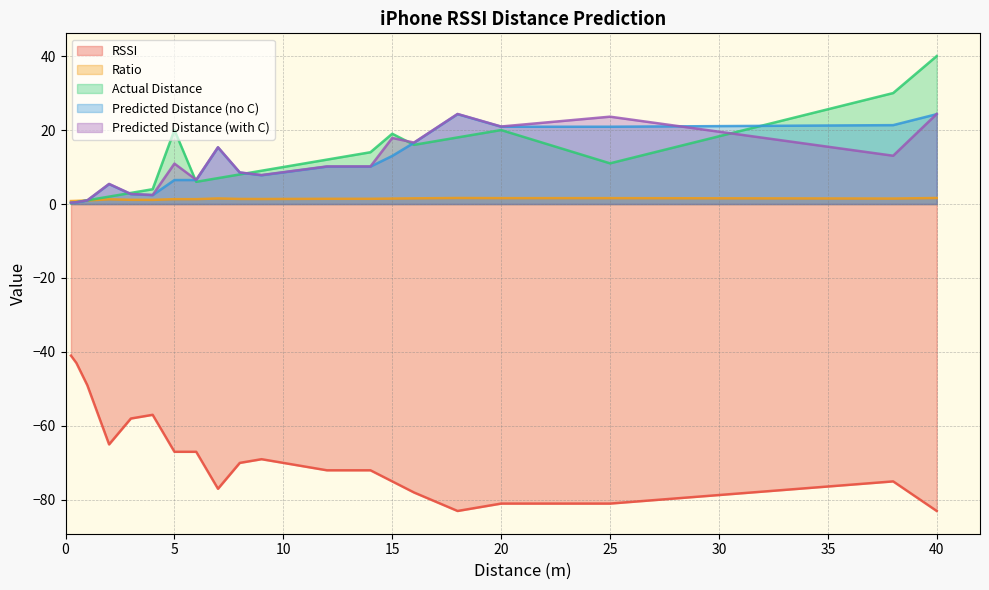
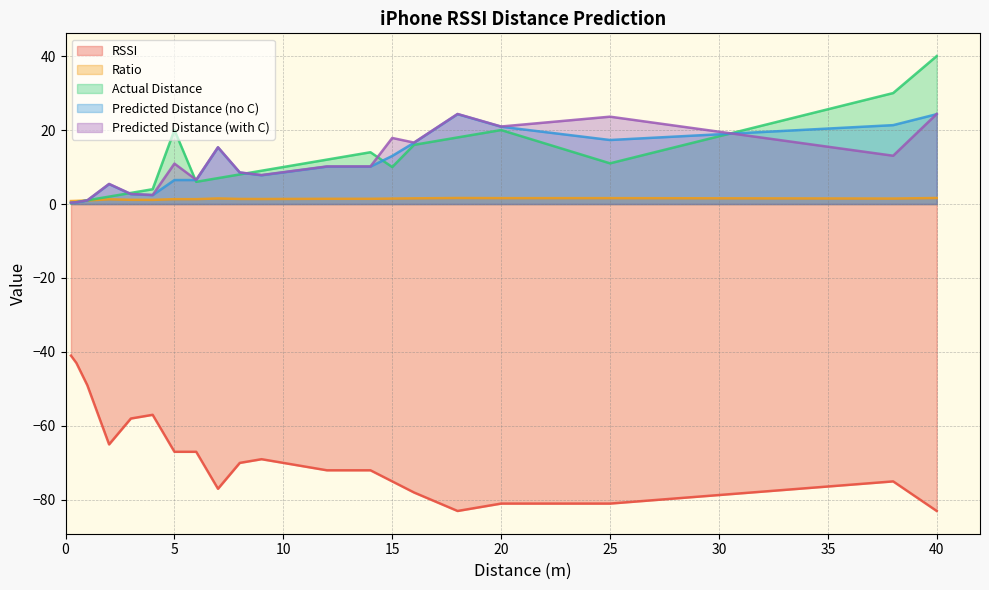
Actual Distance, 15: 19 -> 10
Predicted Distance (no C), 25: 21 -> 17
